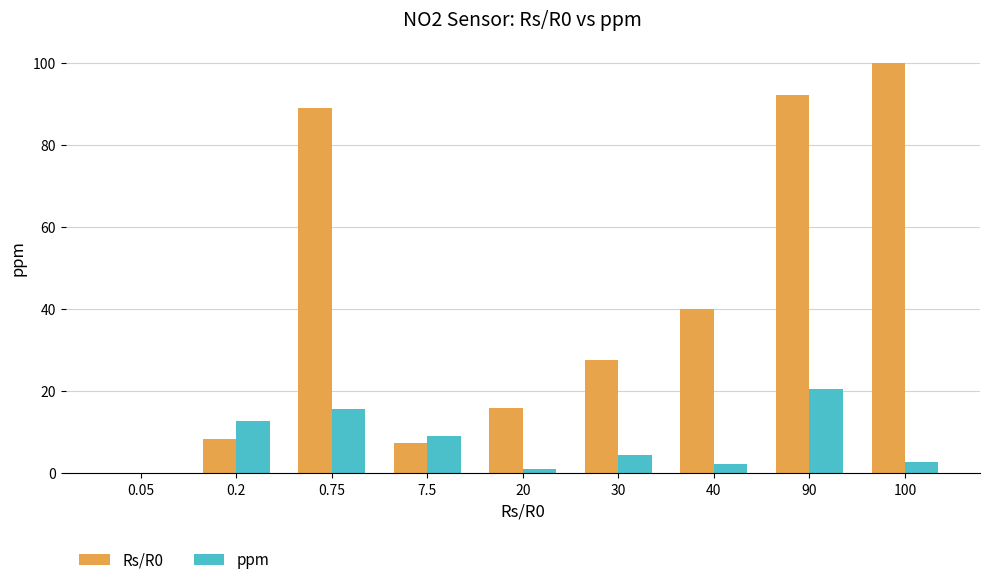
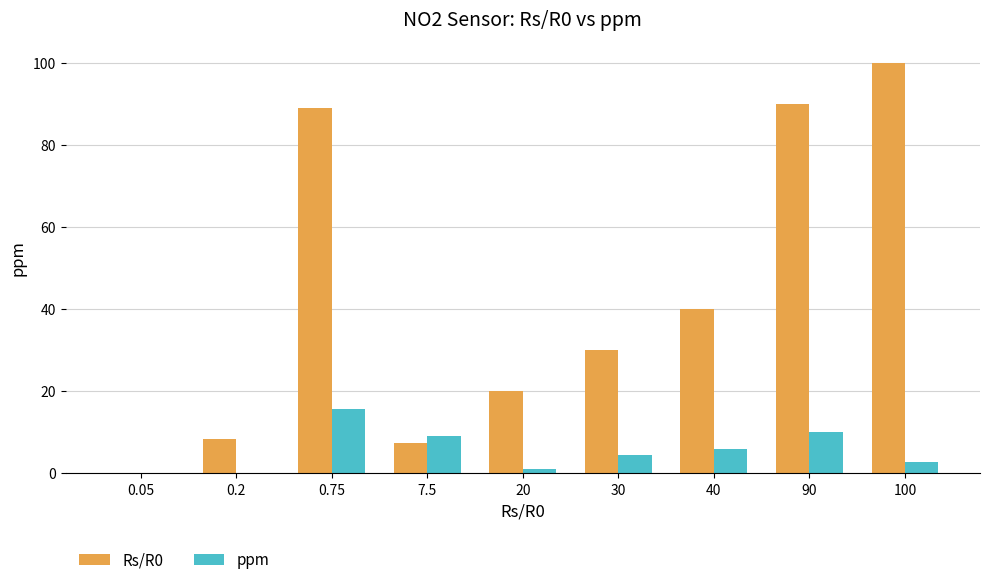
ppm, 0.2: 13 -> 0
Rs/R0, 20: 16 -> 20
Rs/R0, 30: 28 -> 30
ppm, 40: 2 -> 6
Rs/R0, 90: 92 -> 90
ppm, 90: 21 -> 10
